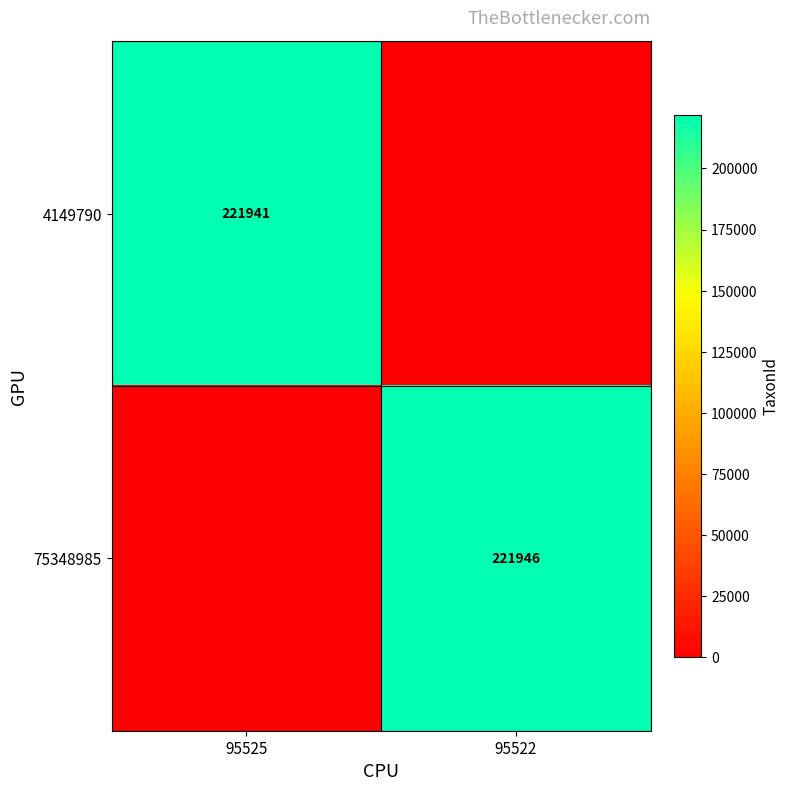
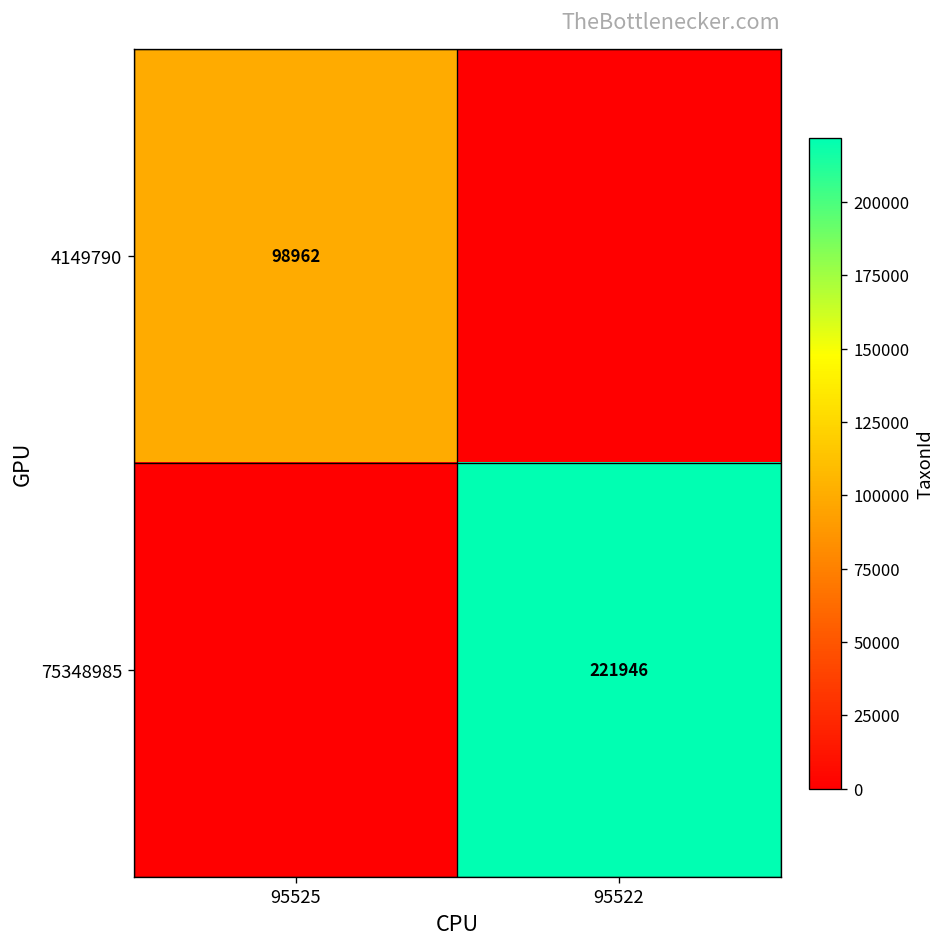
4149790, 95525: 221941 -> 98962
